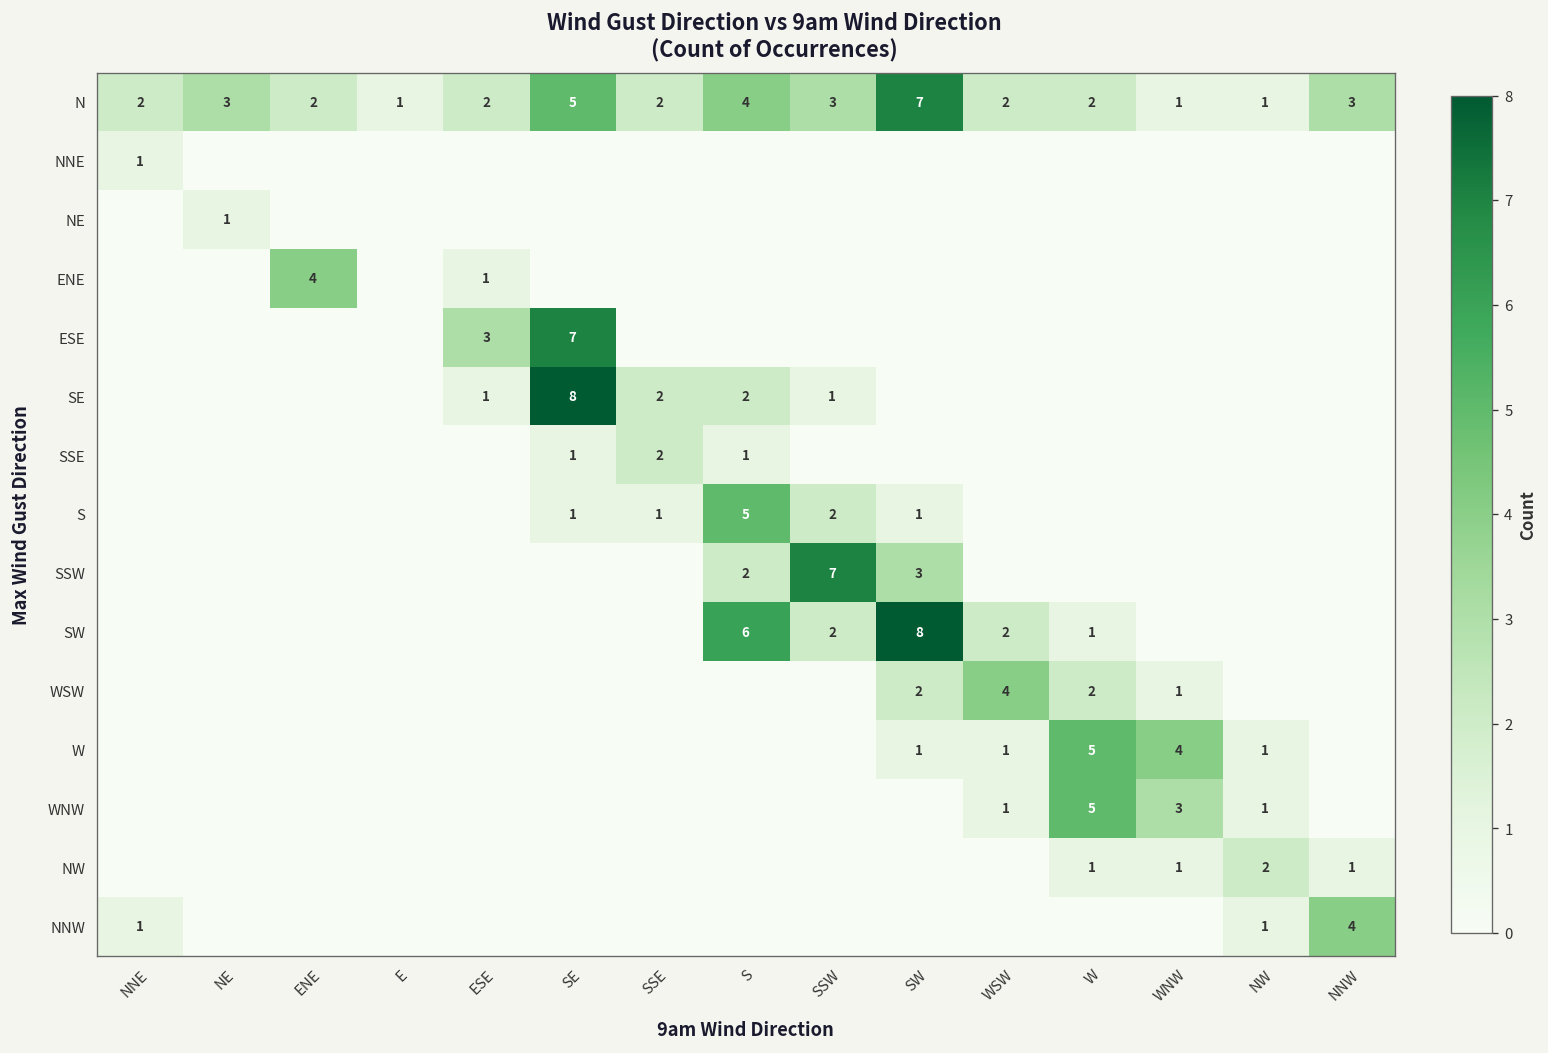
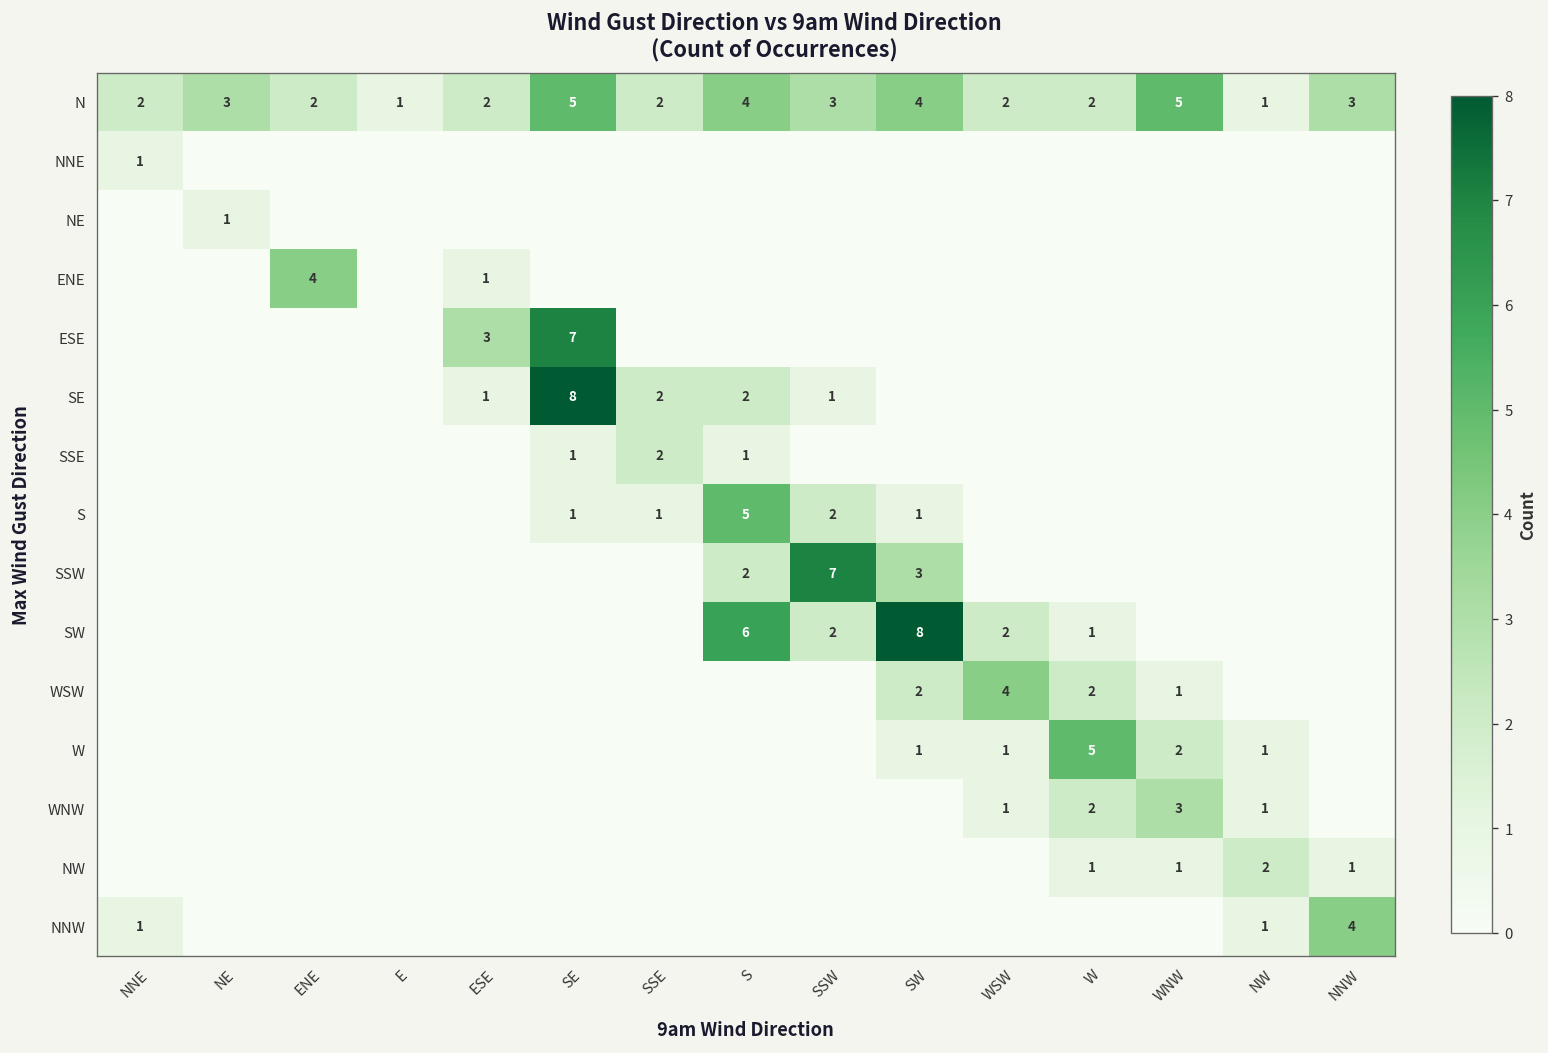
N, SW: 7 -> 4
N, WNW: 1 -> 5
W, WNW: 4 -> 2
WNW, W: 5 -> 2
